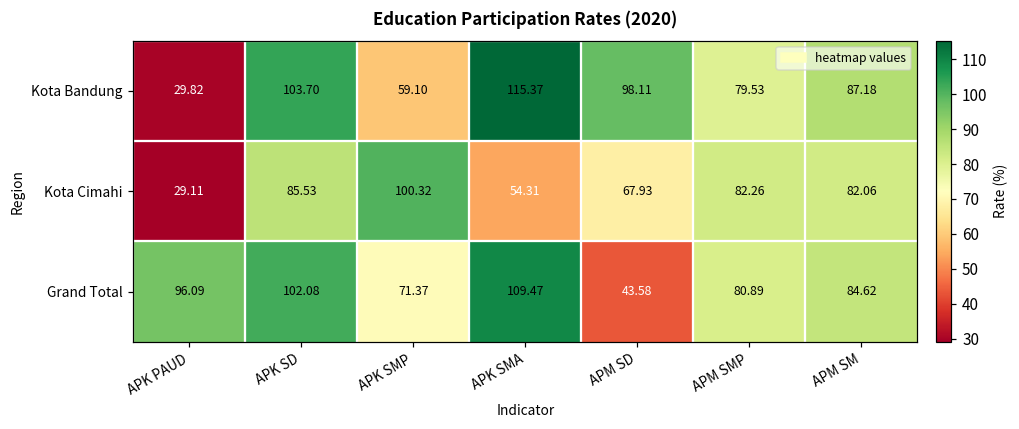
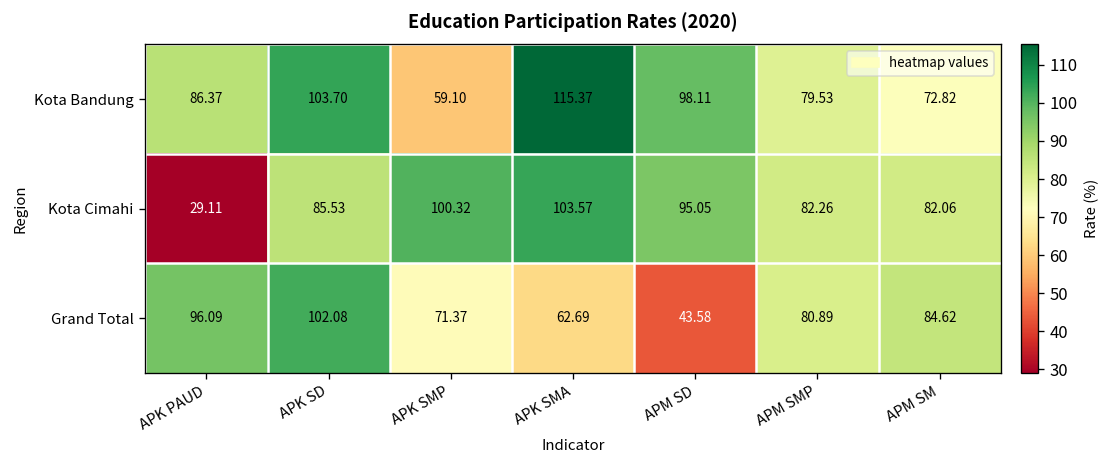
Kota Bandung, APK PAUD: 29.82 -> 86.37
Kota Bandung, APM SM: 87.18 -> 72.82
Kota Cimahi, APK SMA: 54.31 -> 103.57
Kota Cimahi, APM SD: 67.93 -> 95.05
Grand Total, APK SMA: 109.47 -> 62.69
